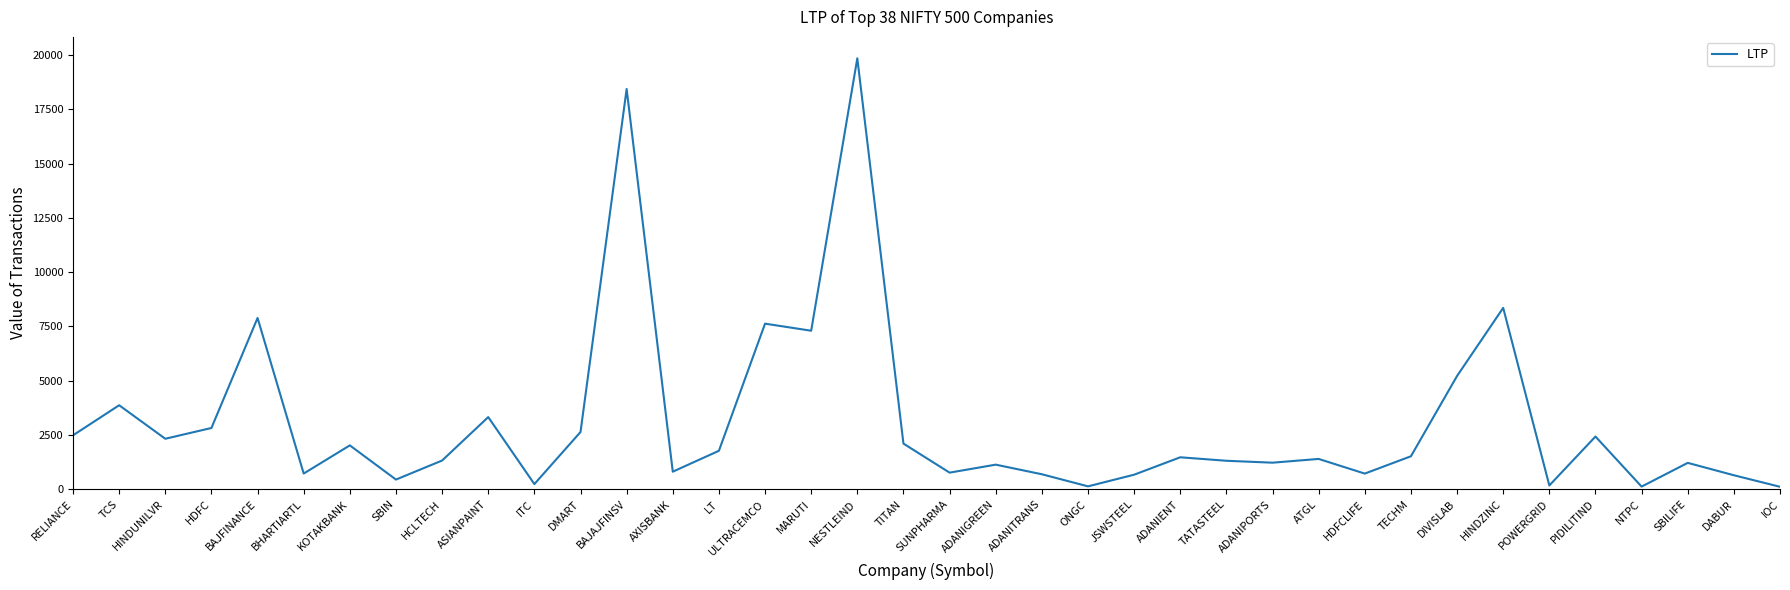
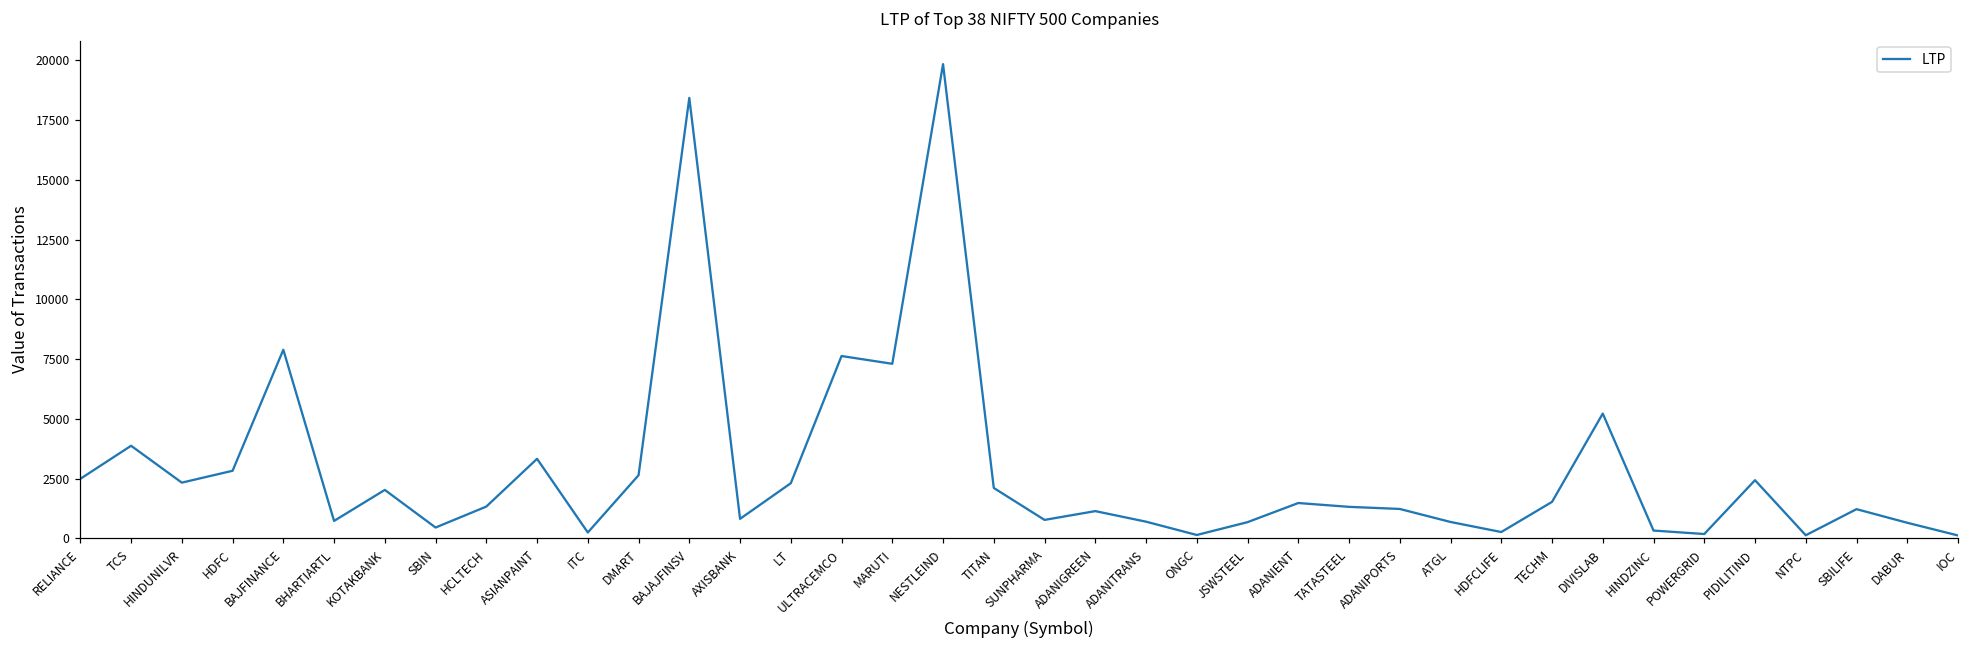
LT: 1800 -> 2300
ATGL: 1400 -> 700
HDFCLIFE: 700 -> 300
HINDZINC: 8400 -> 300
